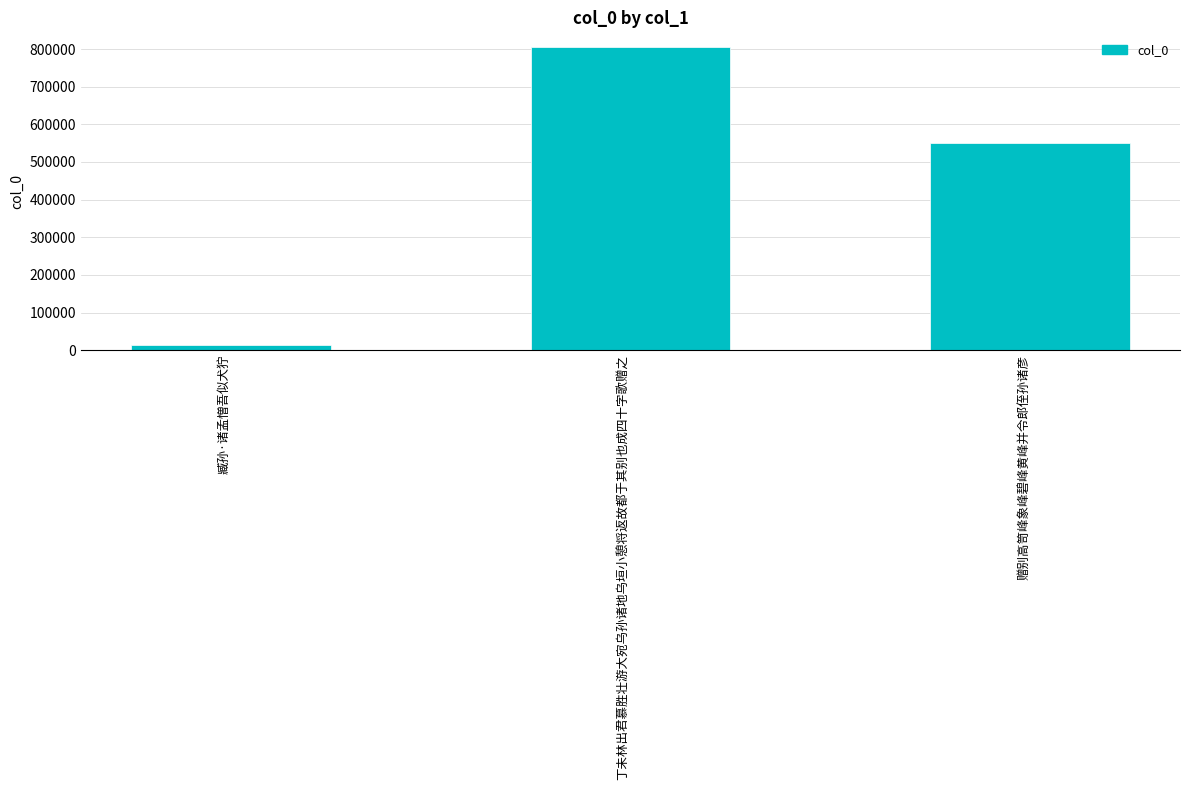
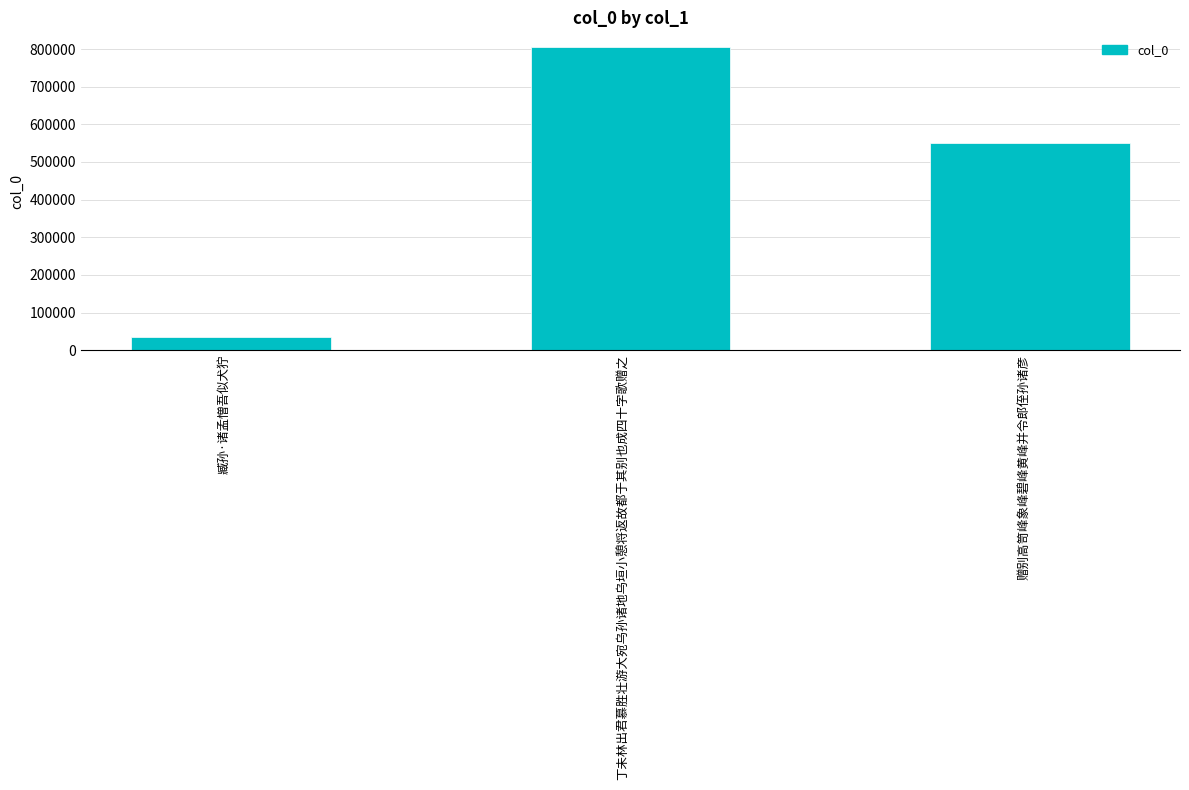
臧孙·诸孟憎吾似犬狞: 10000 -> 30000
